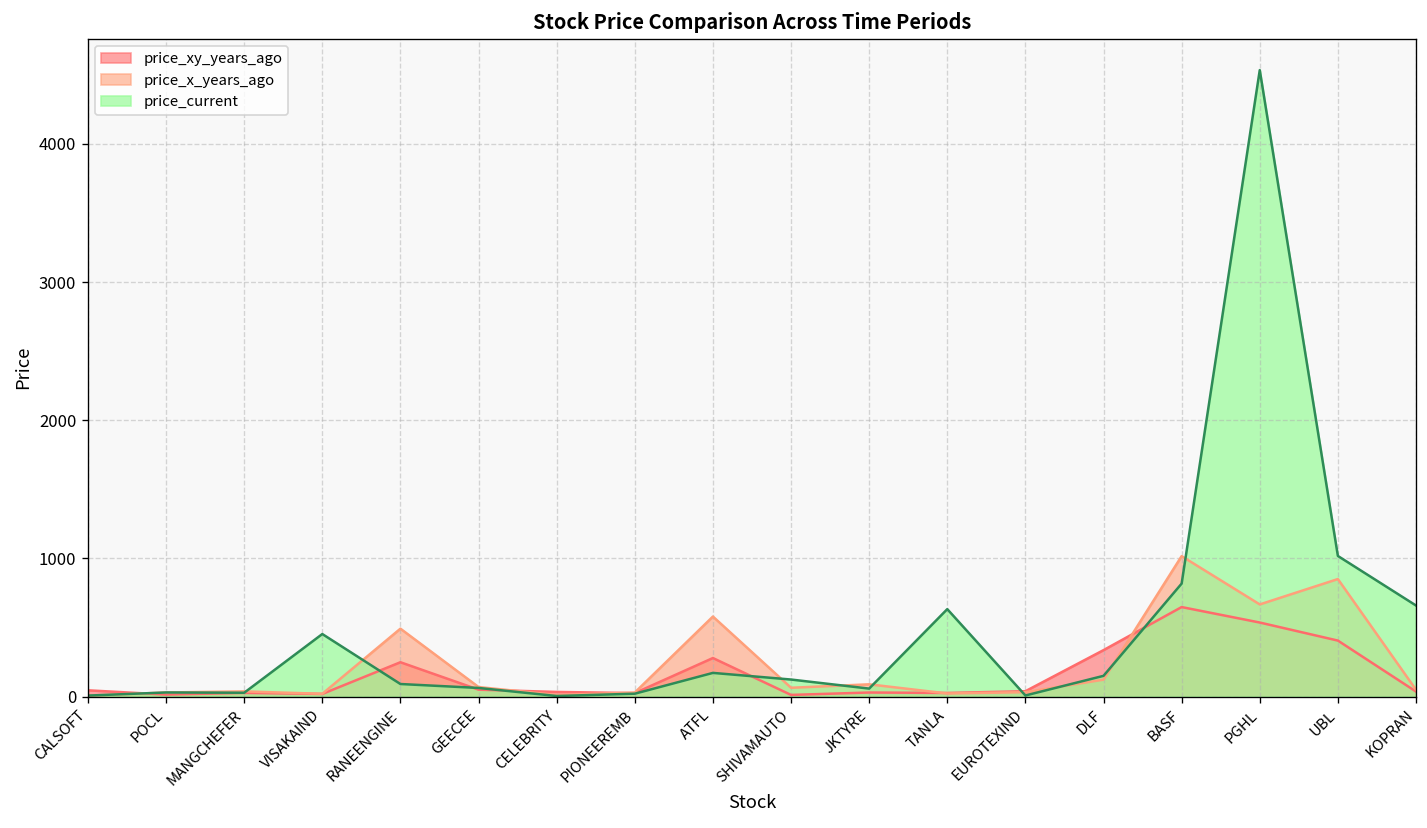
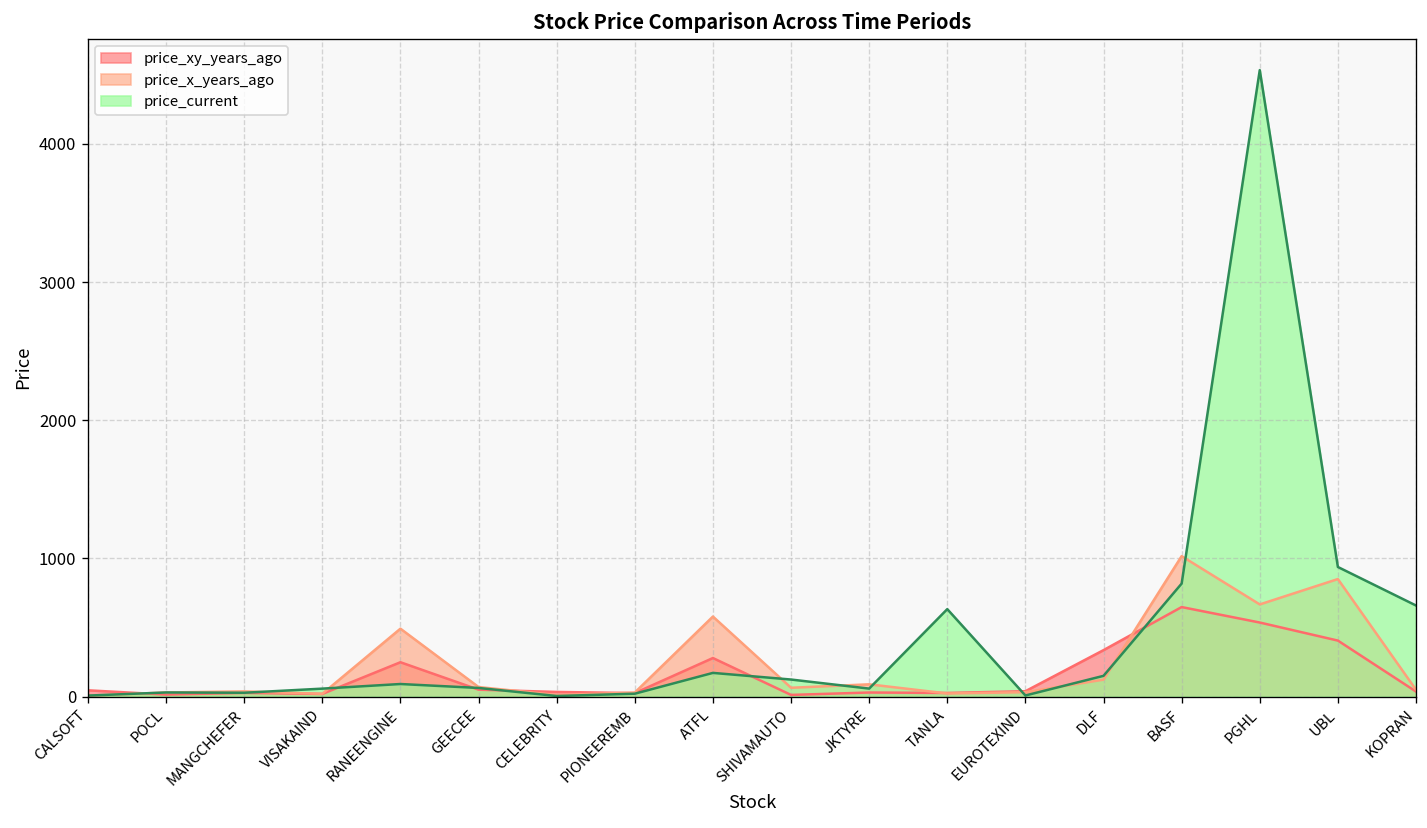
price_current, VISAKAIND: 450 -> 60
price_current, UBL: 1020 -> 940
